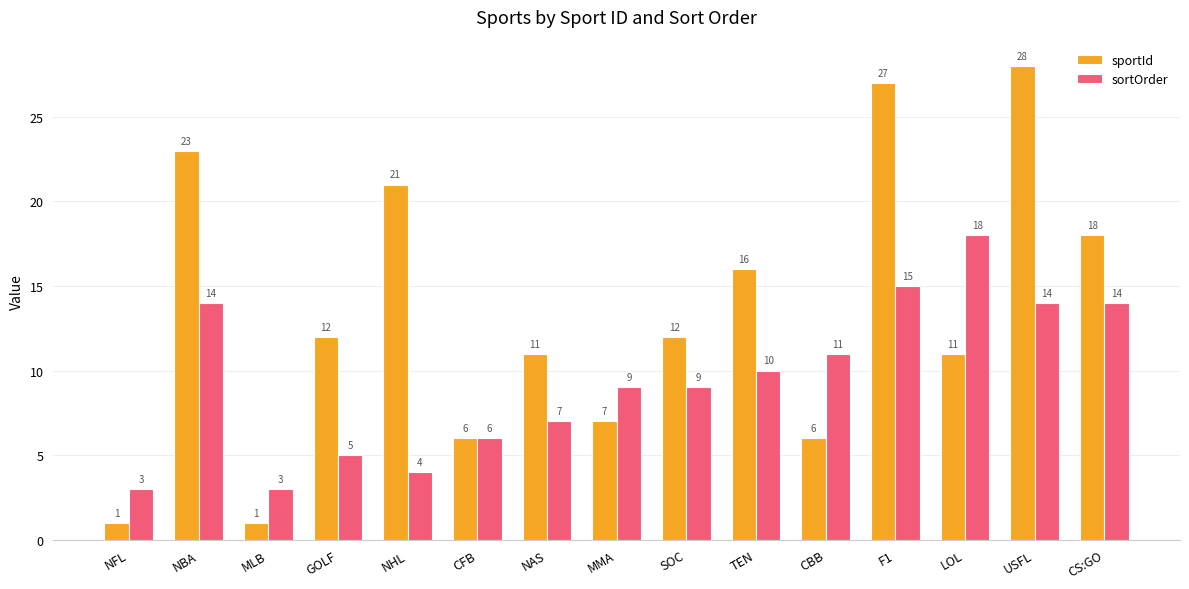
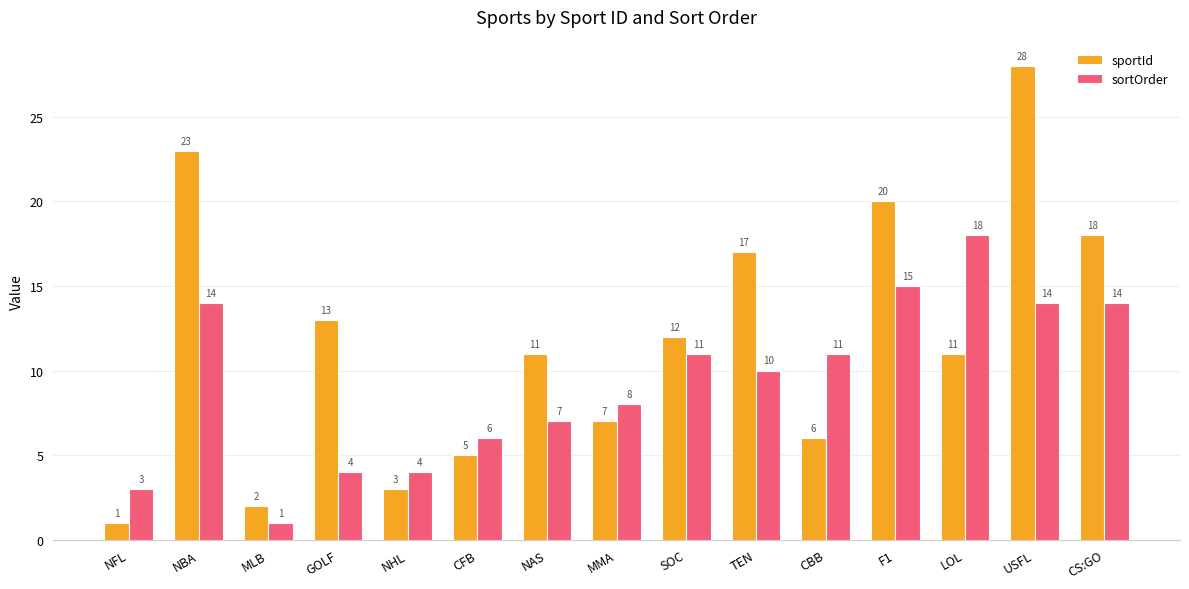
sportId, MLB: 1 -> 2
sortOrder, MLB: 3 -> 1
sportId, GOLF: 12 -> 13
sortOrder, GOLF: 5 -> 4
sportId, NHL: 21 -> 3
sportId, CFB: 6 -> 5
sortOrder, MMA: 9 -> 8
sortOrder, SOC: 9 -> 11
sportId, TEN: 16 -> 17
sportId, F1: 27 -> 20
